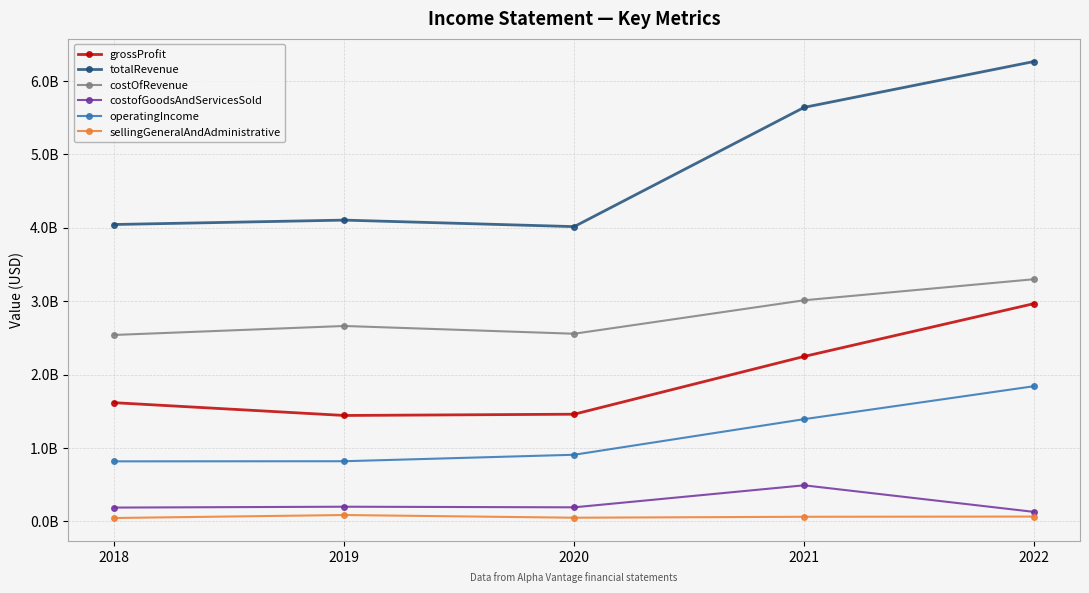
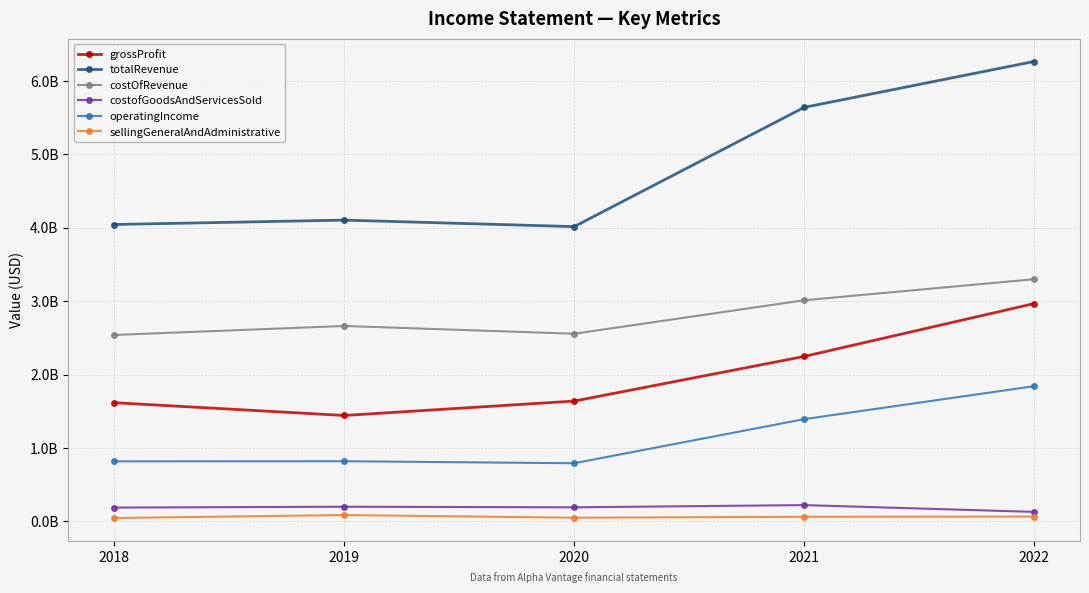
grossProfit, 2020: 1500000000 -> 1600000000
operatingIncome, 2020: 900000000 -> 800000000
costofGoodsAndServicesSold, 2021: 500000000 -> 200000000
